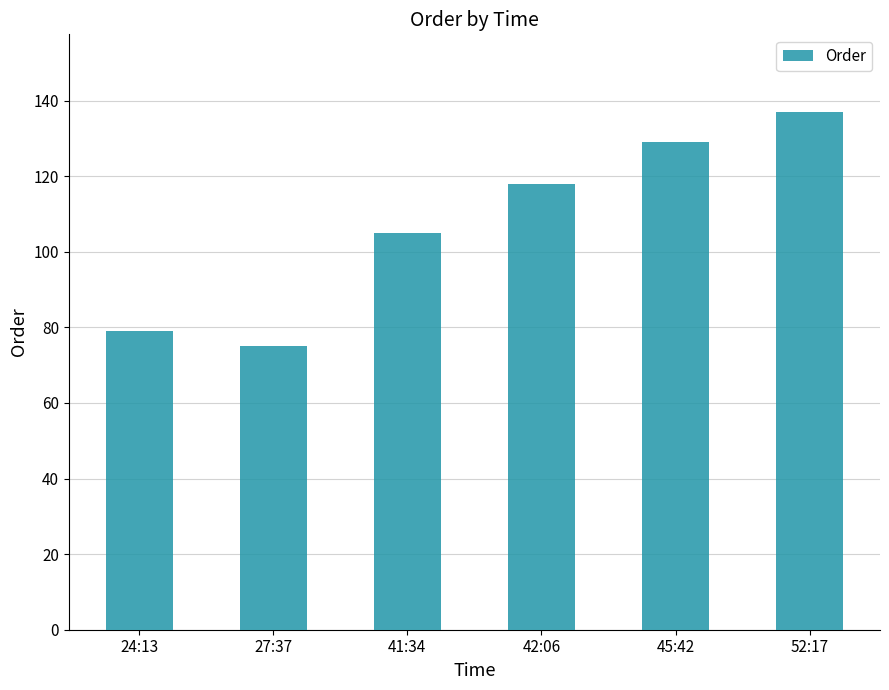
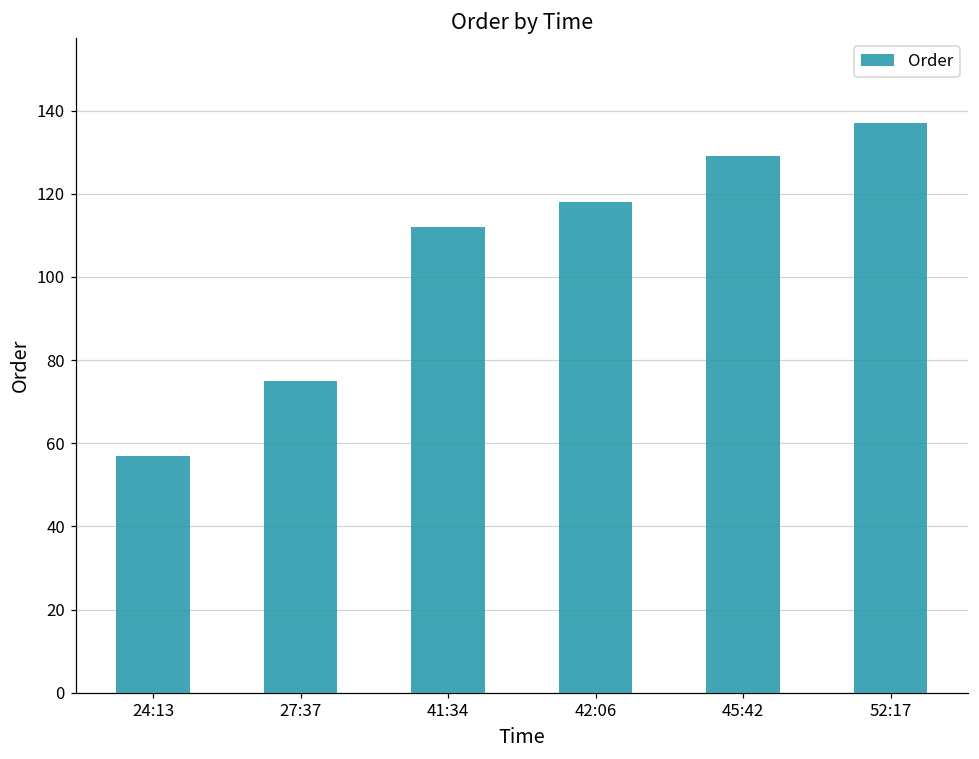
24:13: 79 -> 57
41:34: 105 -> 112
